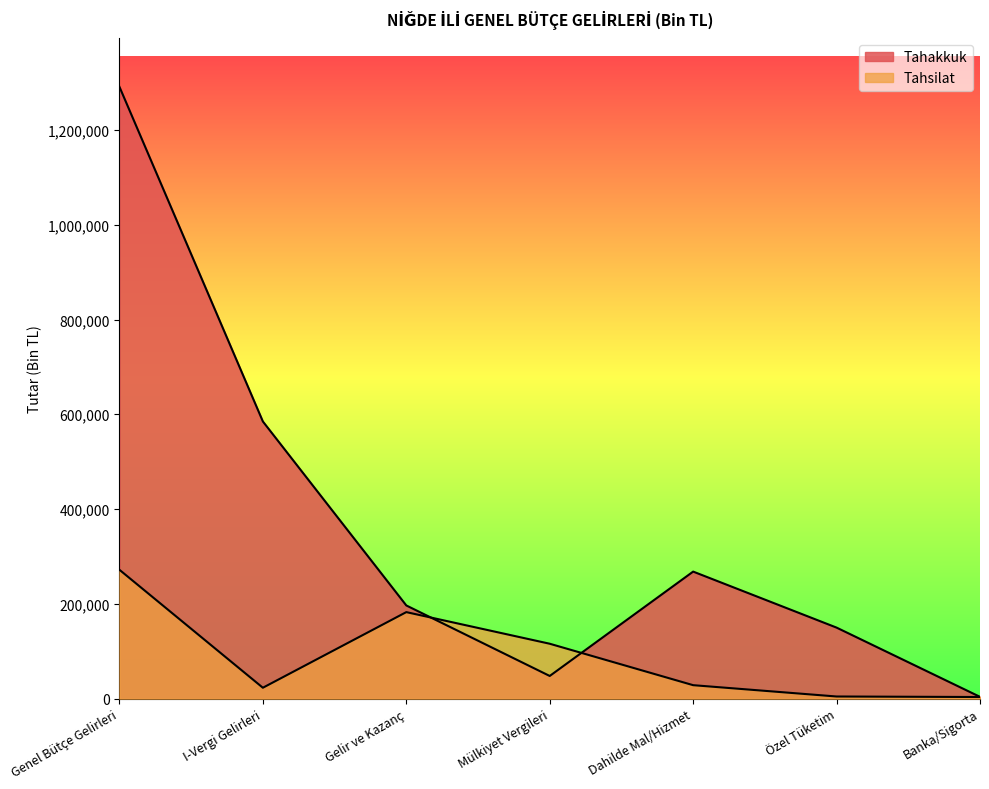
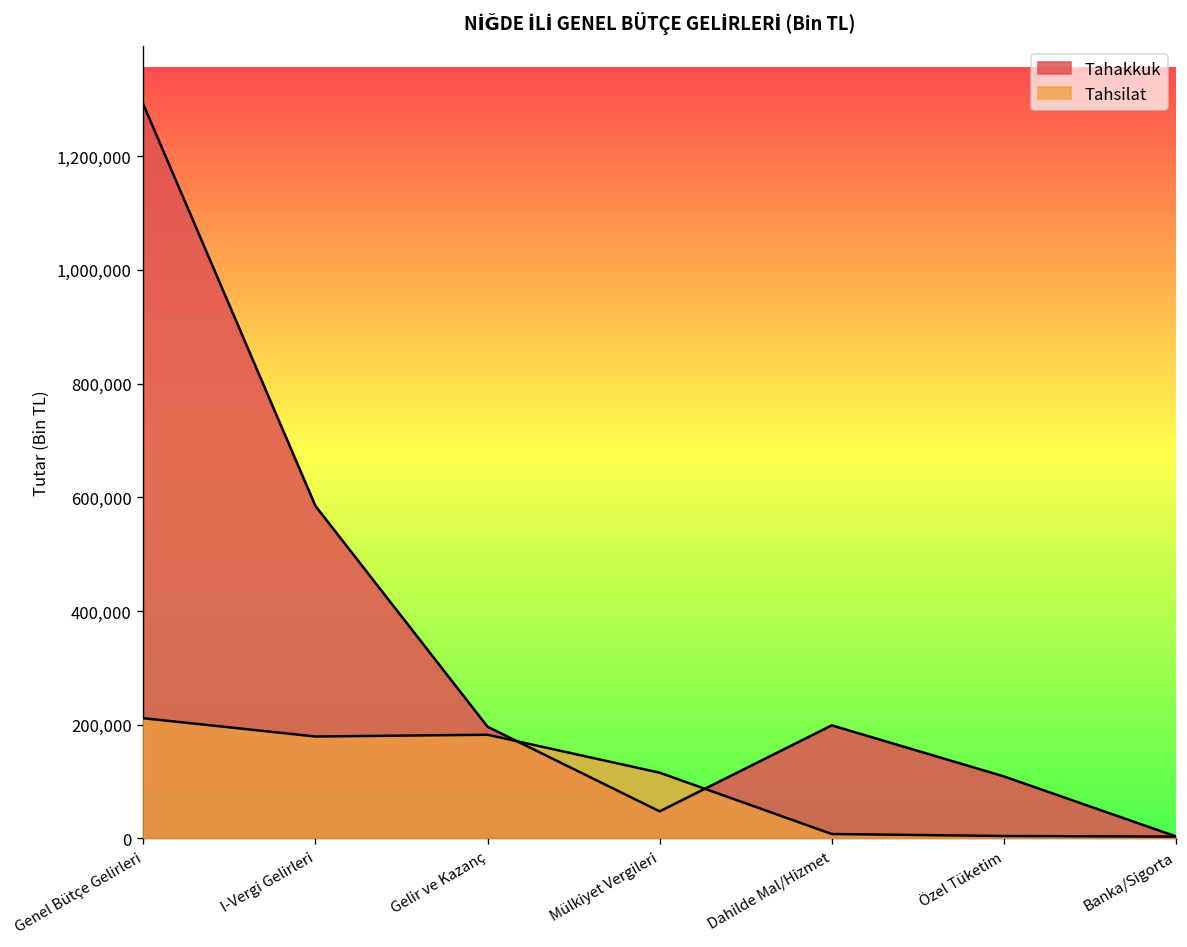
Tahsilat, Genel Bütçe Gelirleri: 270,000 -> 210,000
Tahsilat, I-Vergi Gelirleri: 20,000 -> 180,000
Tahakkuk, Dahilde Mal/Hizmet: 270,000 -> 200,000
Tahsilat, Dahilde Mal/Hizmet: 30,000 -> 10,000
Tahakkuk, Özel Tüketim: 150,000 -> 110,000
